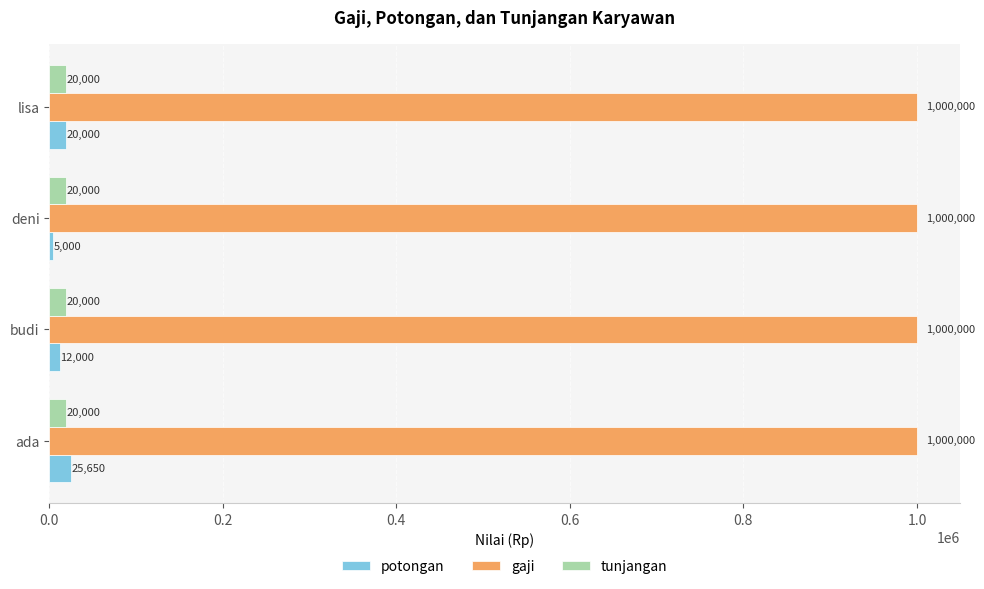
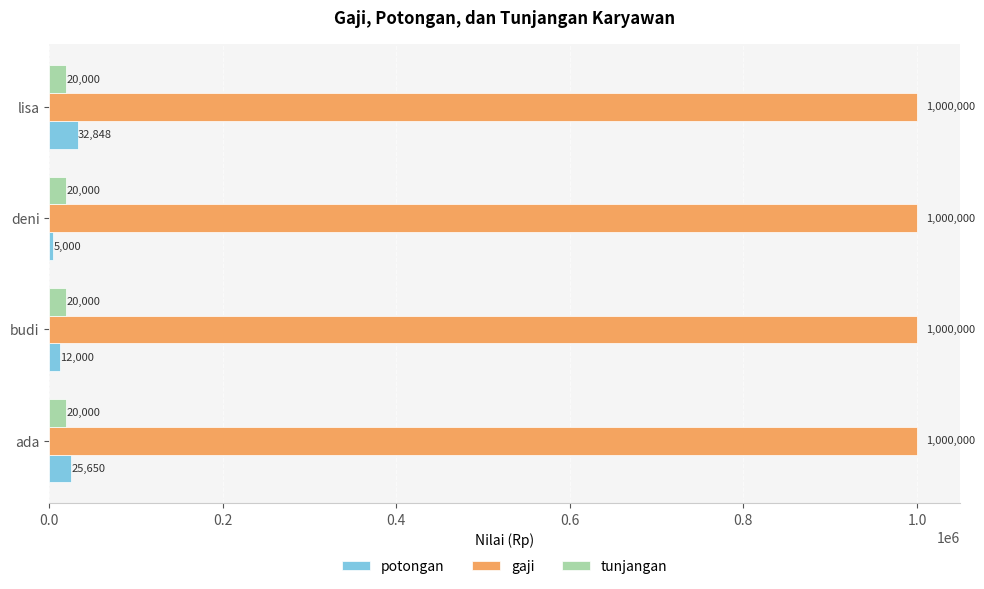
potongan, lisa: 20,000 -> 32,848
